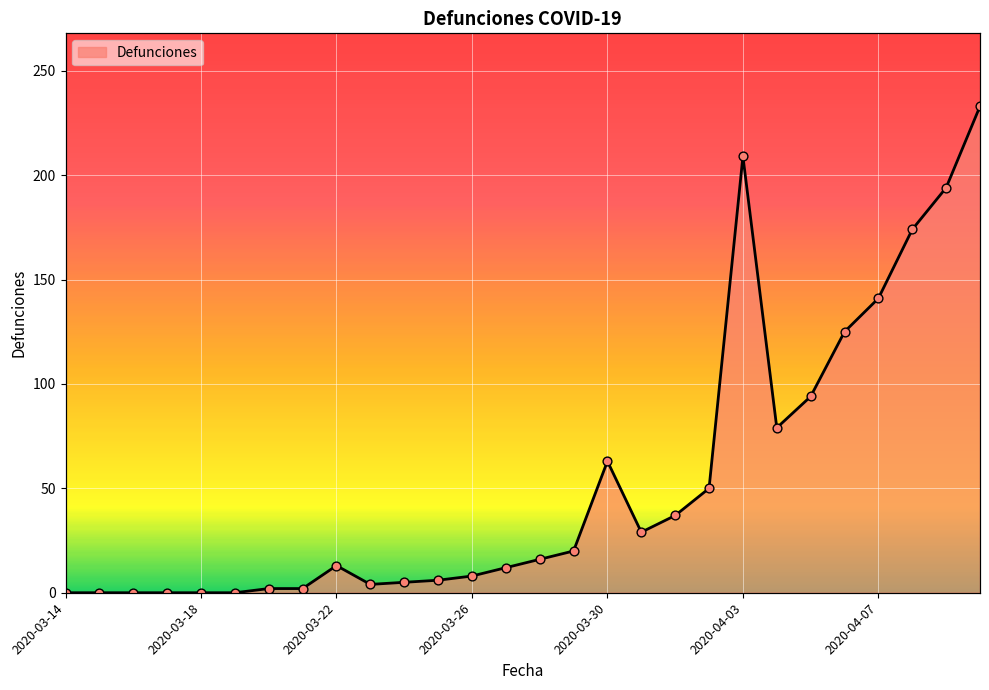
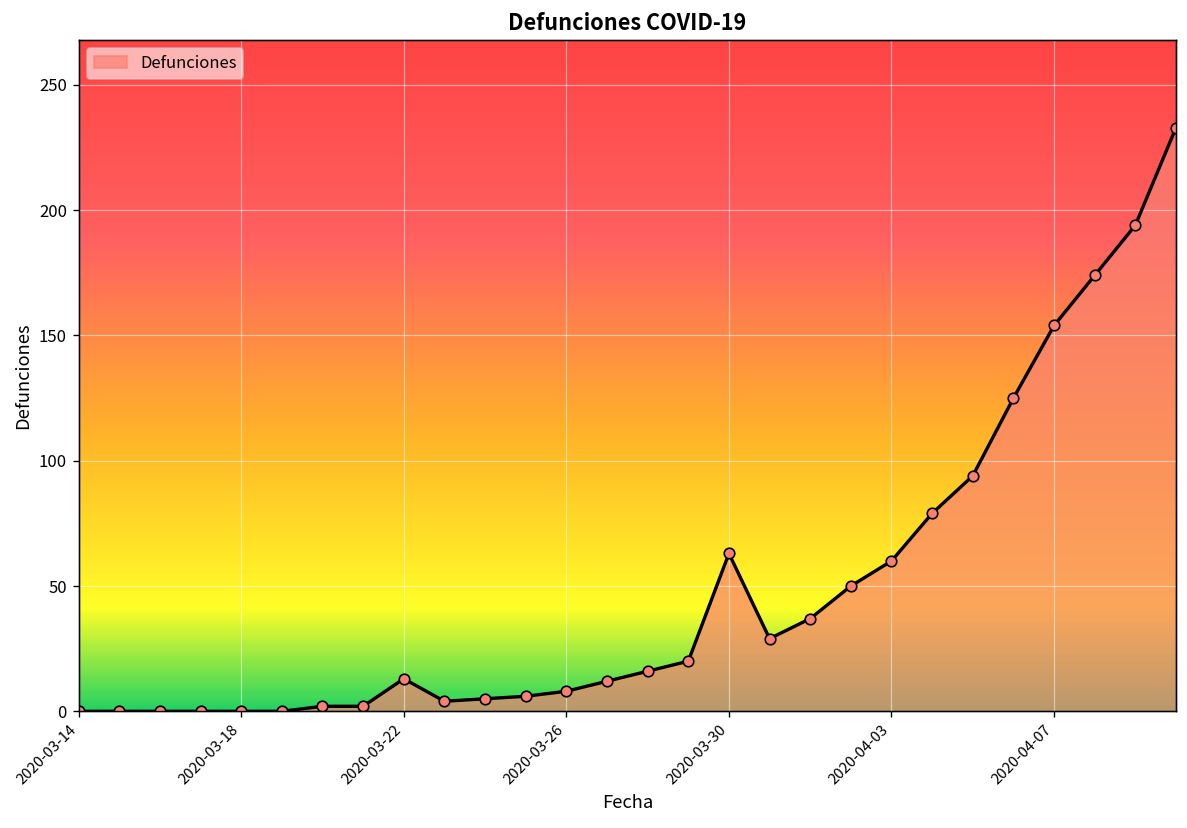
2020-04-03: 209 -> 60
2020-04-07: 141 -> 154
